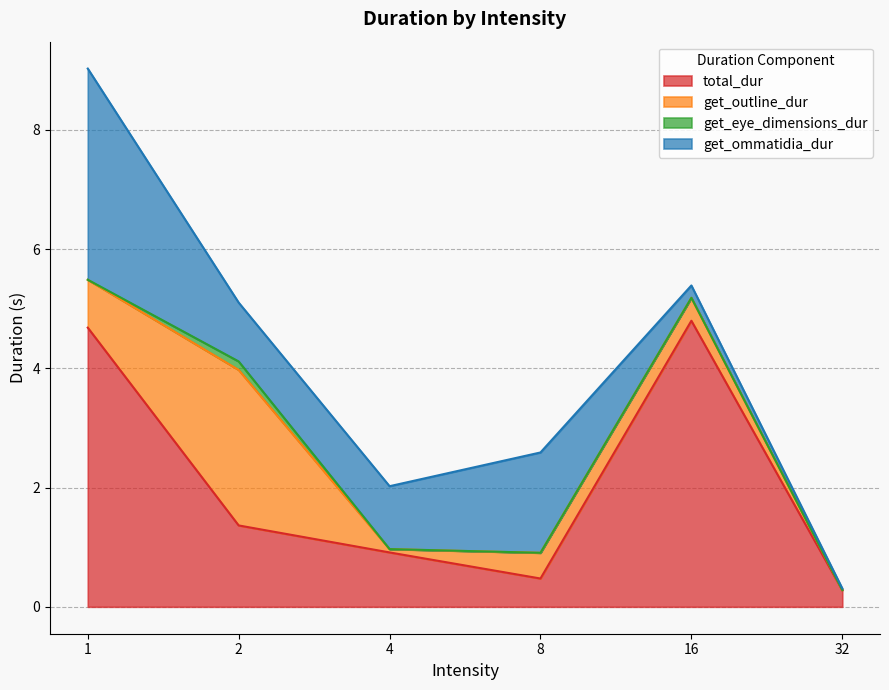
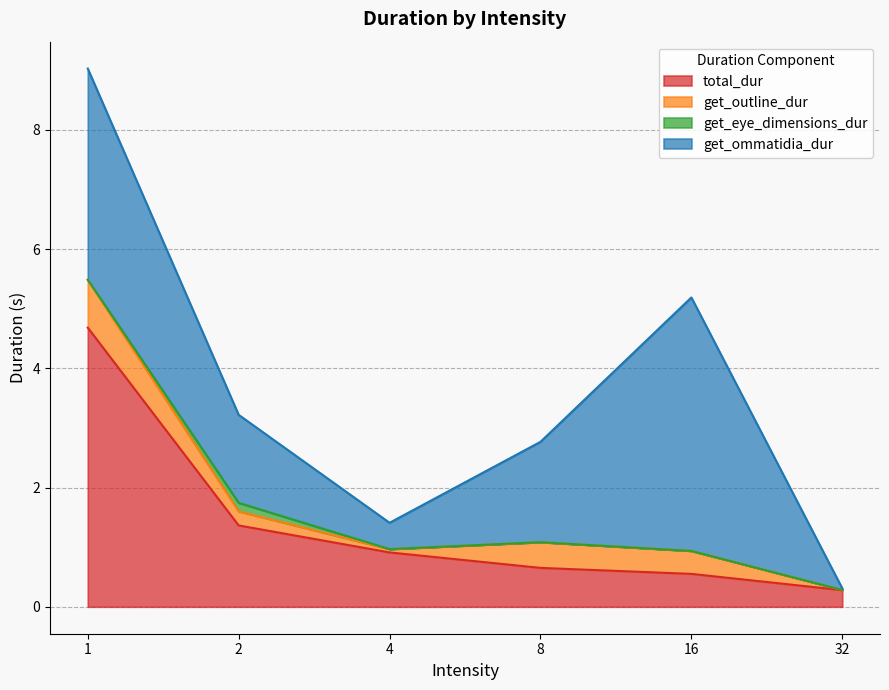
get_outline_dur, 2: 2.6 -> 0.2
get_ommatidia_dur, 2: 1.0 -> 1.5
get_ommatidia_dur, 4: 1.1 -> 0.4
total_dur, 8: 0.5 -> 0.7
total_dur, 16: 4.8 -> 0.6
get_ommatidia_dur, 16: 0.2 -> 4.3
